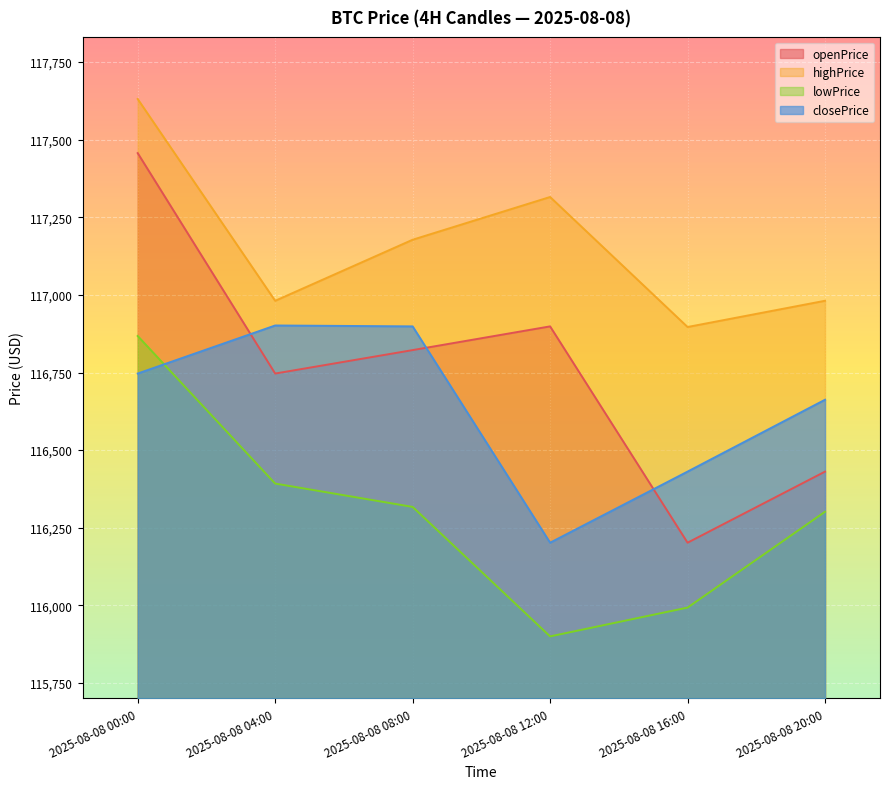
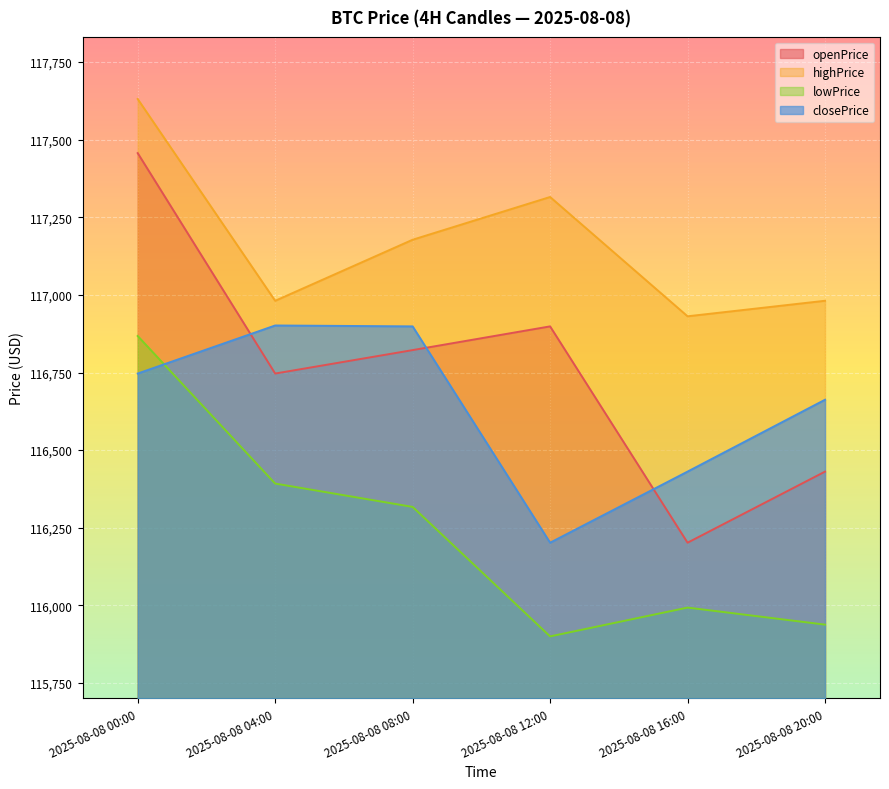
highPrice, 2025-08-08 16:00: 116,900 -> 116,930
lowPrice, 2025-08-08 20:00: 116,300 -> 115,940
